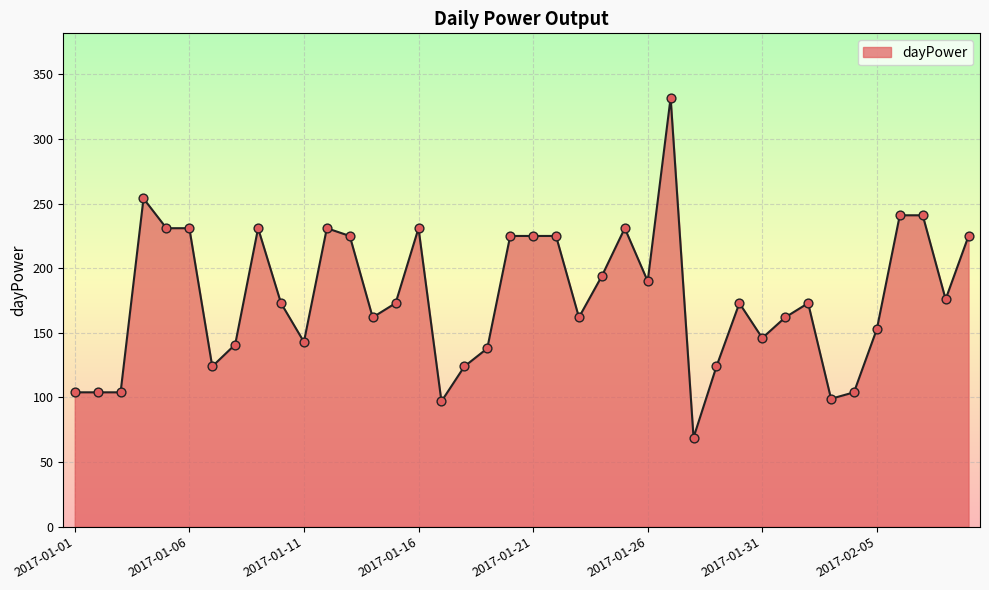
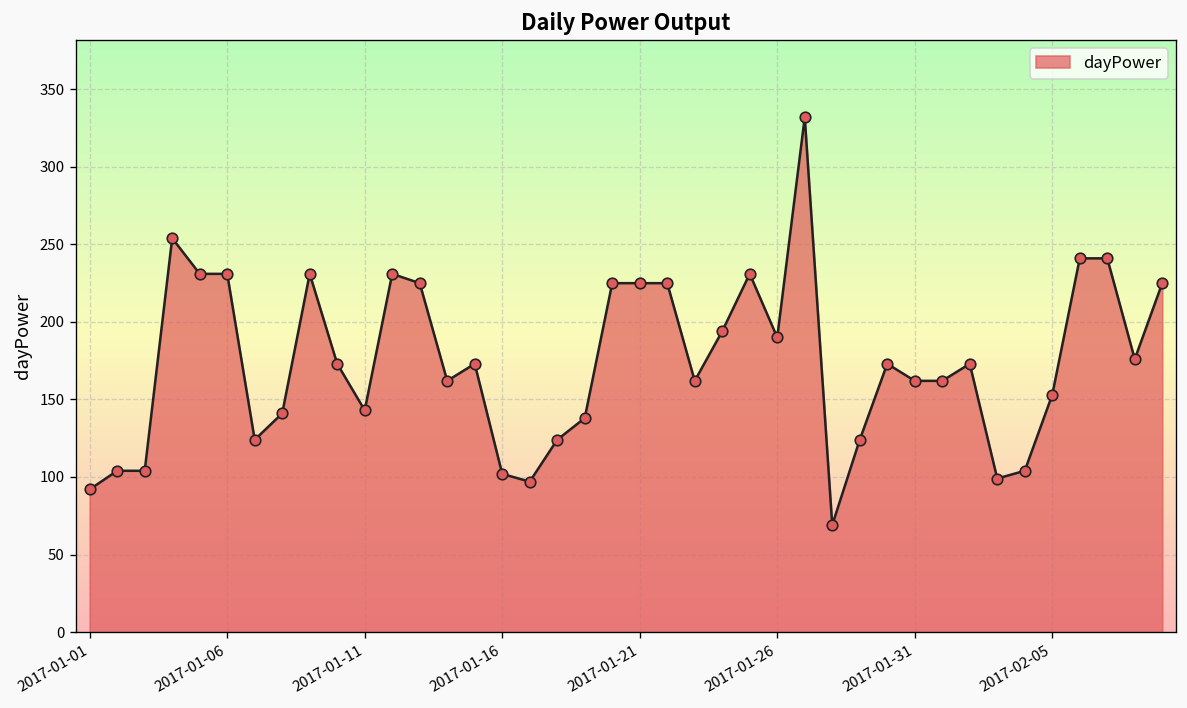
2017-01-01: 104 -> 92
2017-01-16: 231 -> 102
2017-01-31: 146 -> 162
